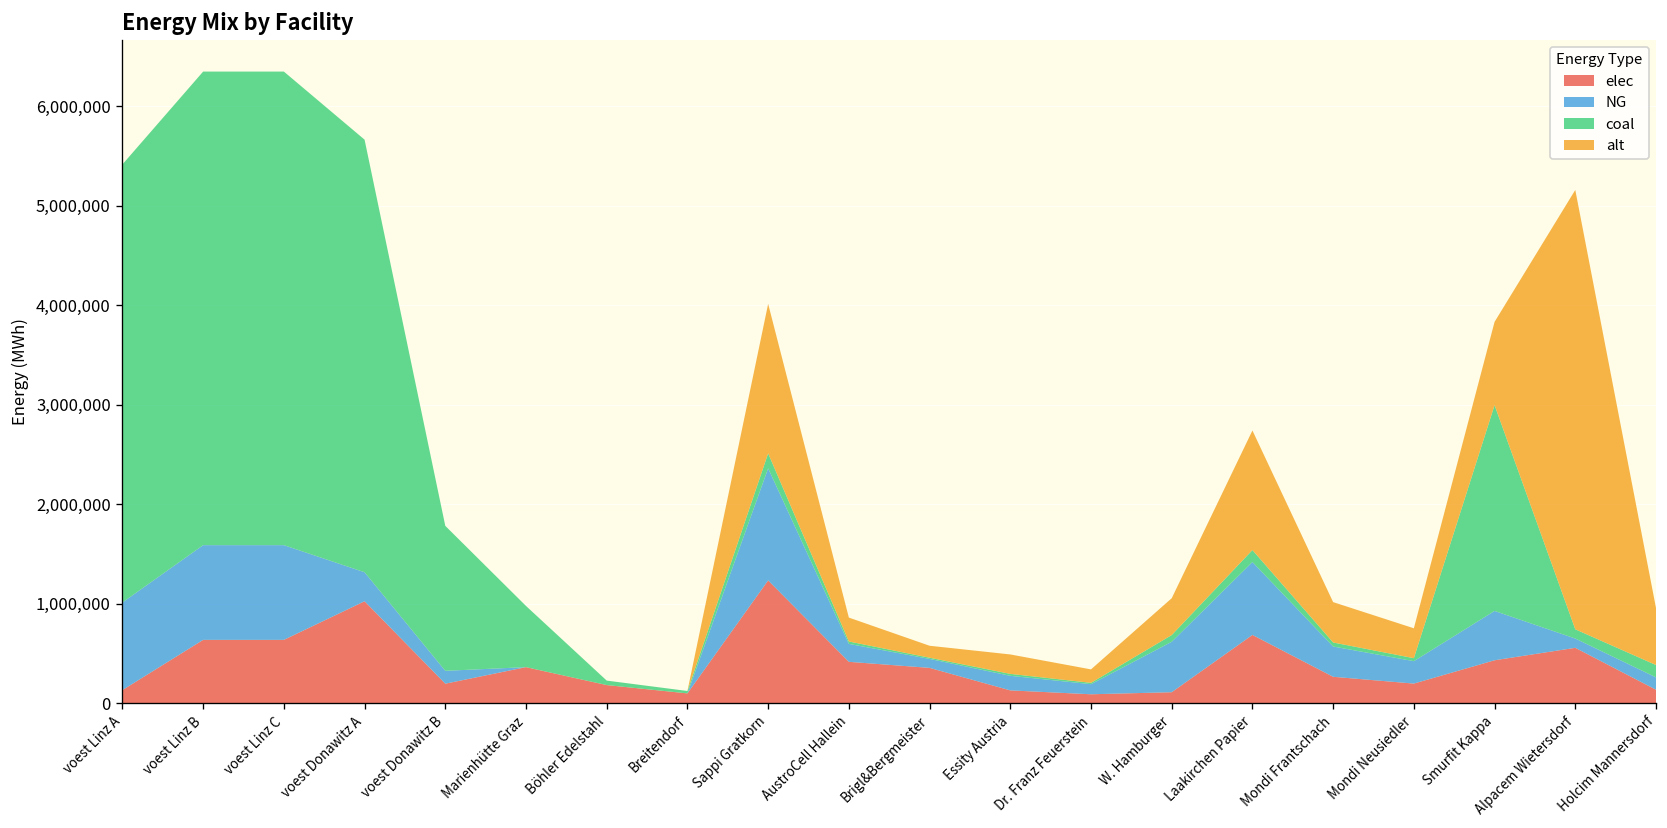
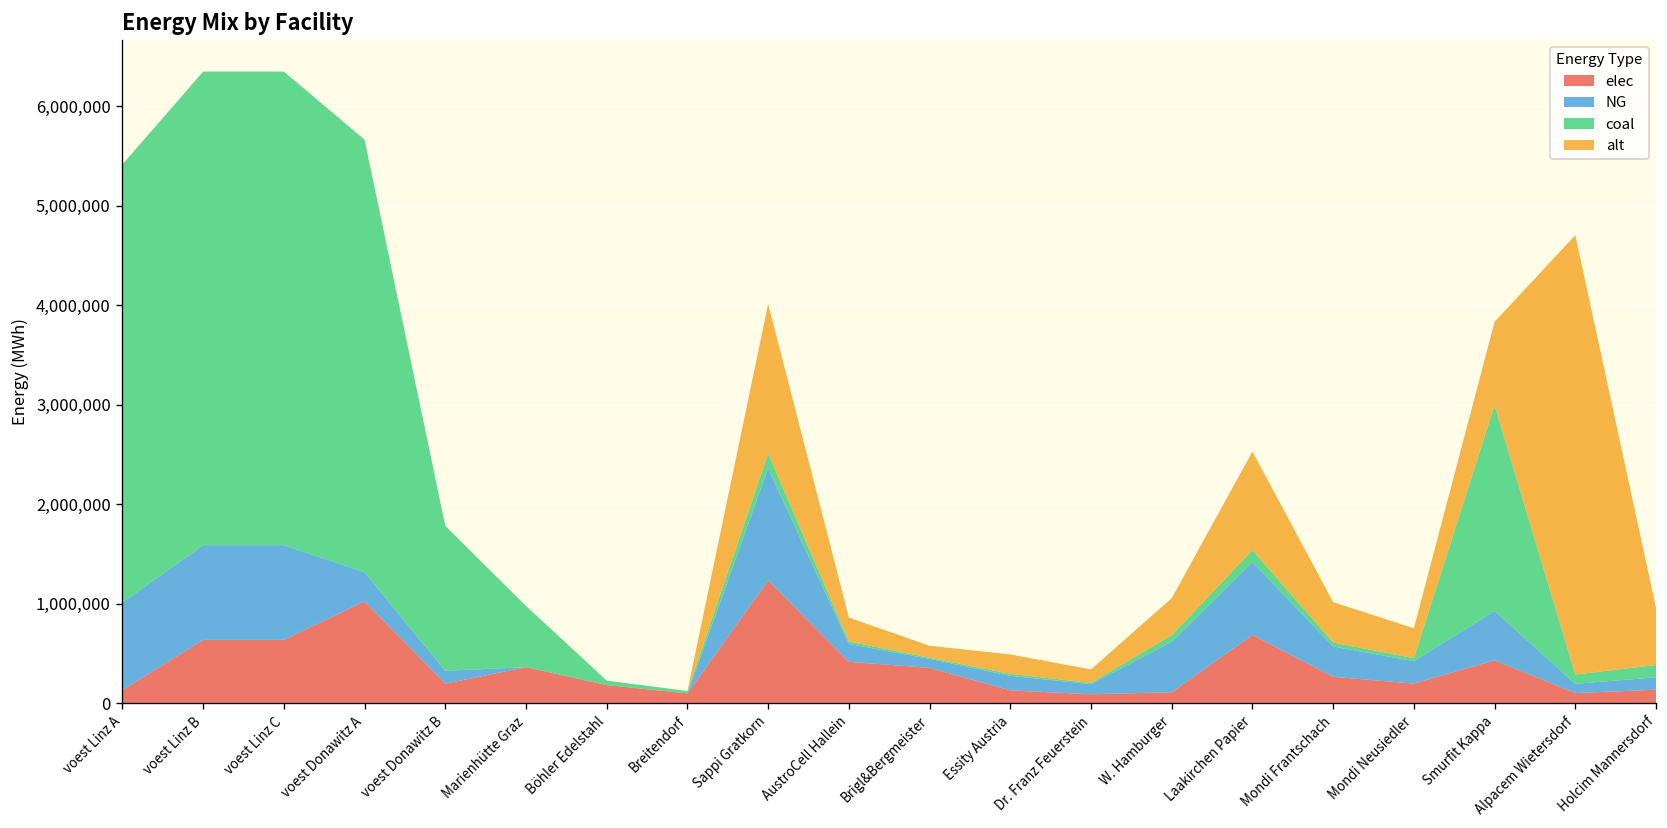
alt, Laakirchen Papier: 1,200,000 -> 1,000,000
elec, Alpacem Wietersdorf: 600,000 -> 100,000
